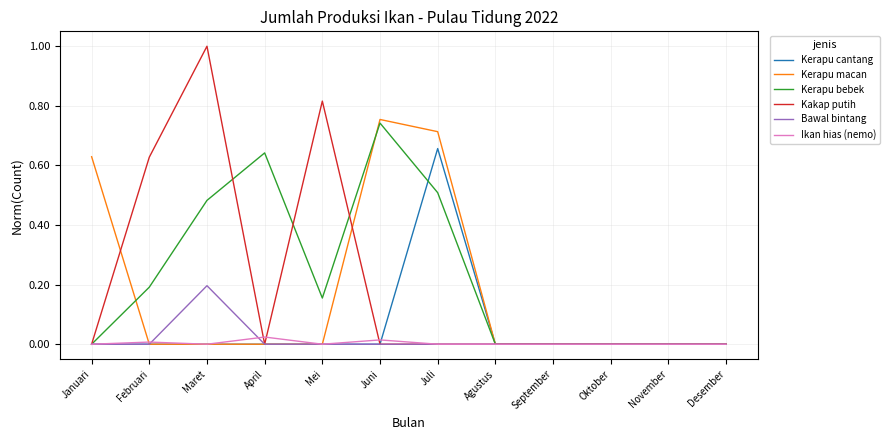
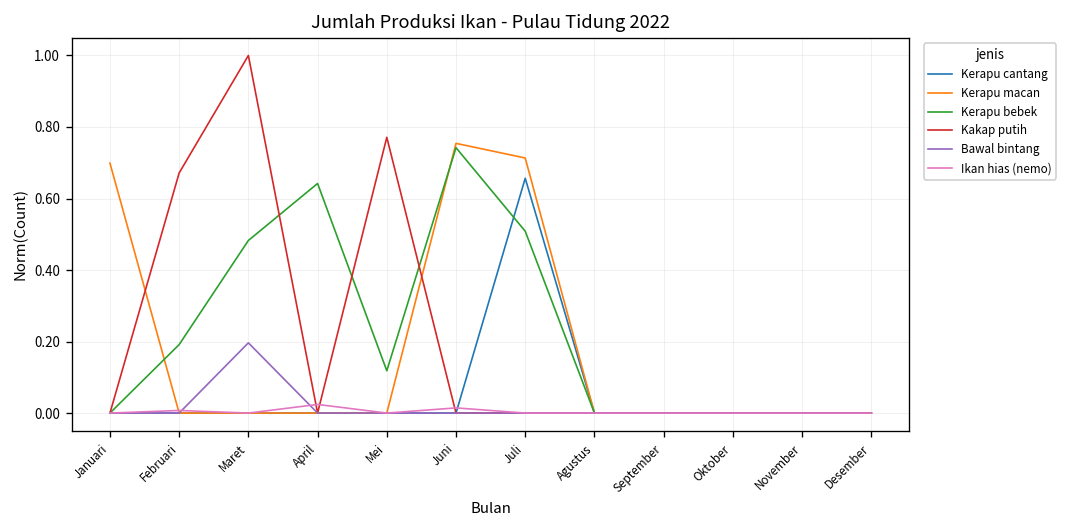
Kerapu macan, Januari: 0.63 -> 0.70
Kakap putih, Februari: 0.63 -> 0.67
Kerapu bebek, Mei: 0.15 -> 0.12
Kakap putih, Mei: 0.82 -> 0.77
